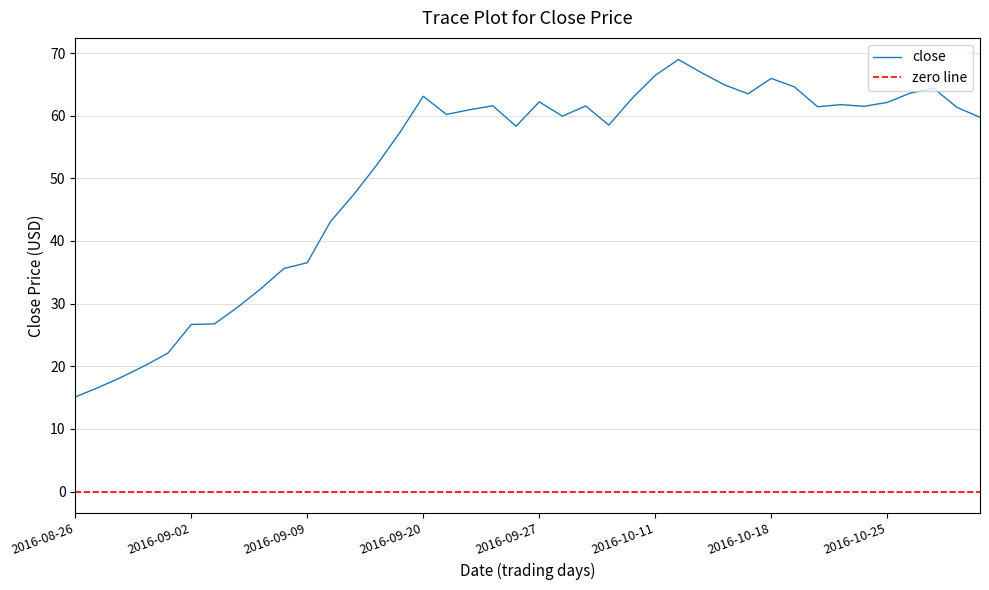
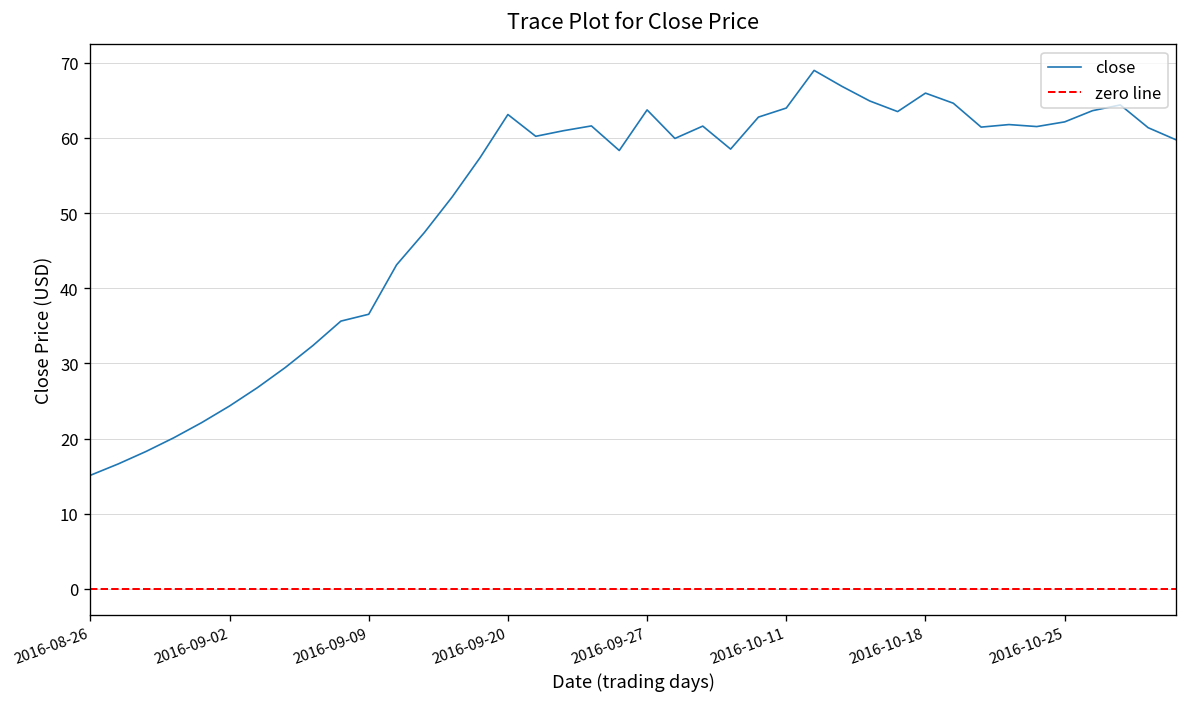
2016-09-02: 27 -> 24
2016-09-27: 62 -> 64
2016-10-11: 66 -> 64
